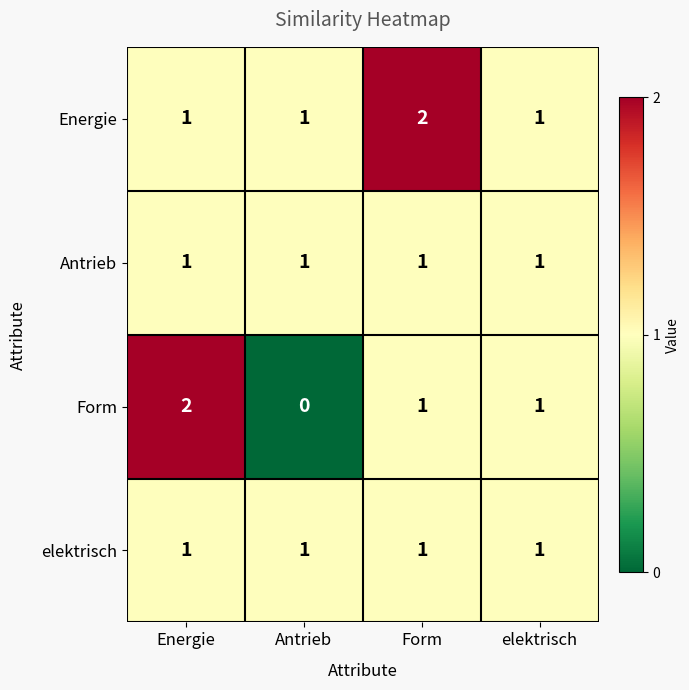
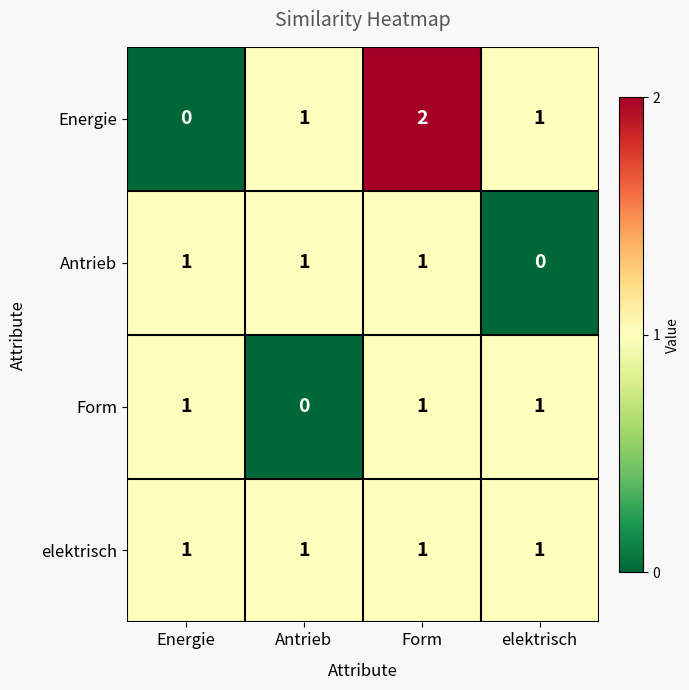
Energie, Energie: 1 -> 0
Antrieb, elektrisch: 1 -> 0
Form, Energie: 2 -> 1
